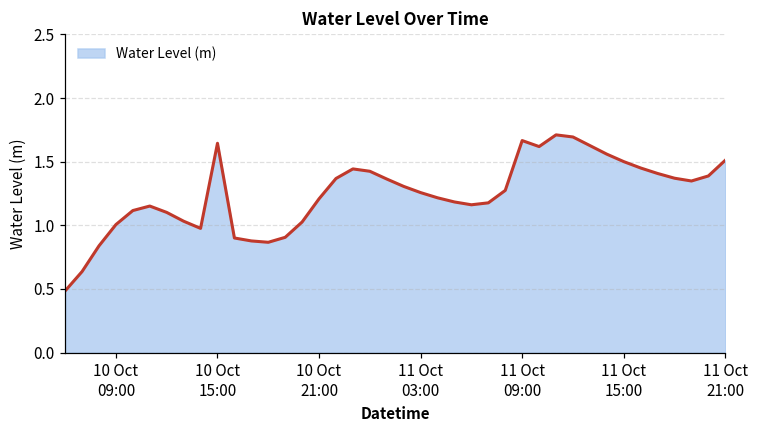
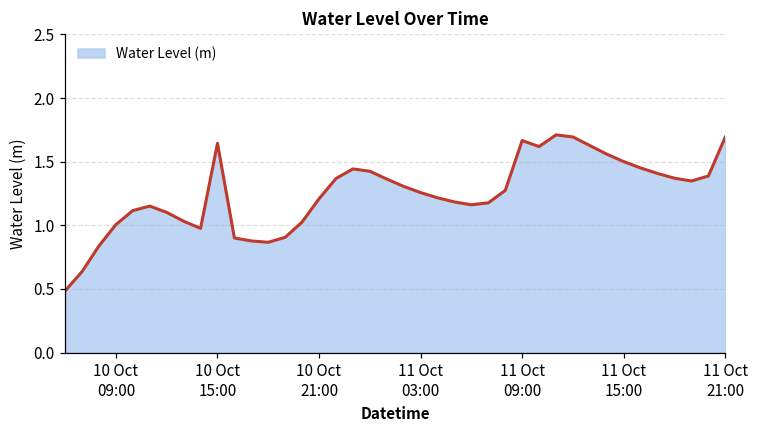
11 Oct 21:00: 1.51 -> 1.69
